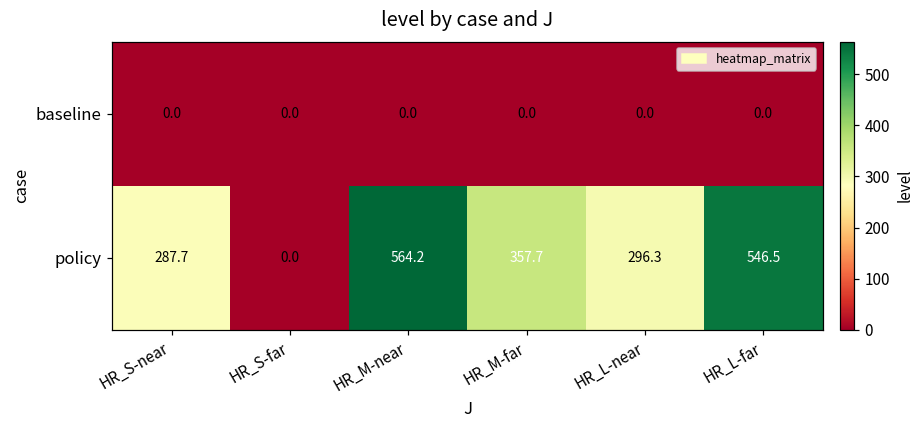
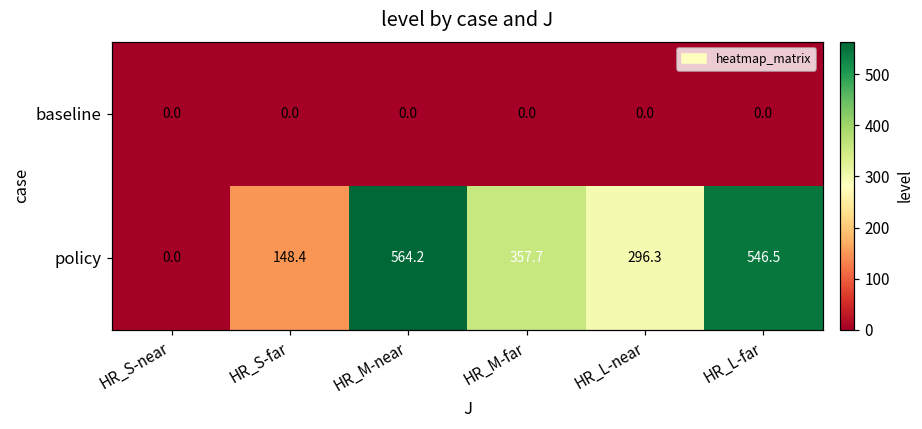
policy, HR_S-near: 287.7 -> 0.0
policy, HR_S-far: 0.0 -> 148.4
